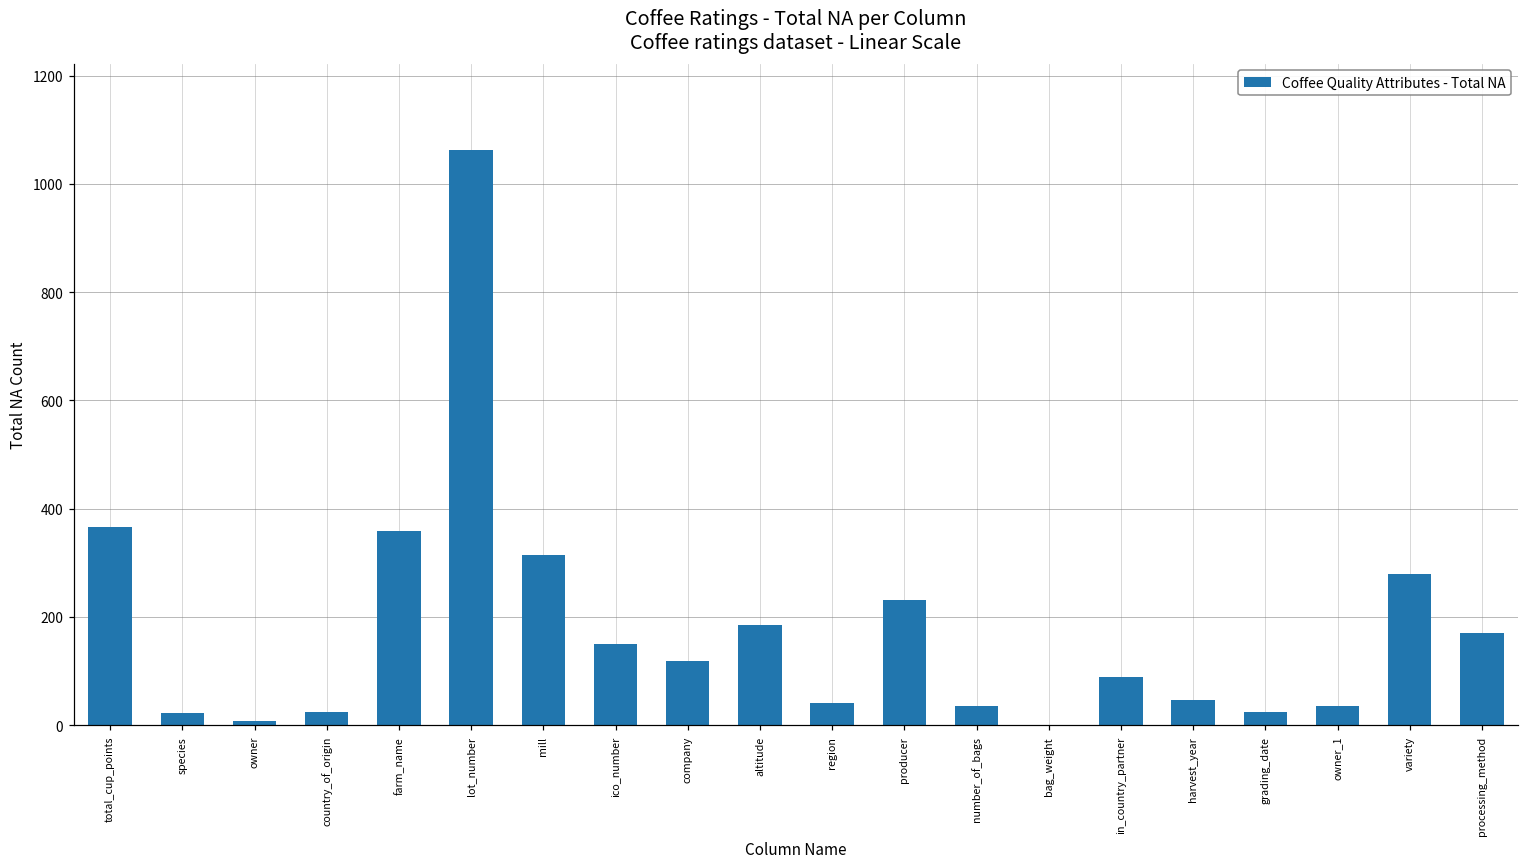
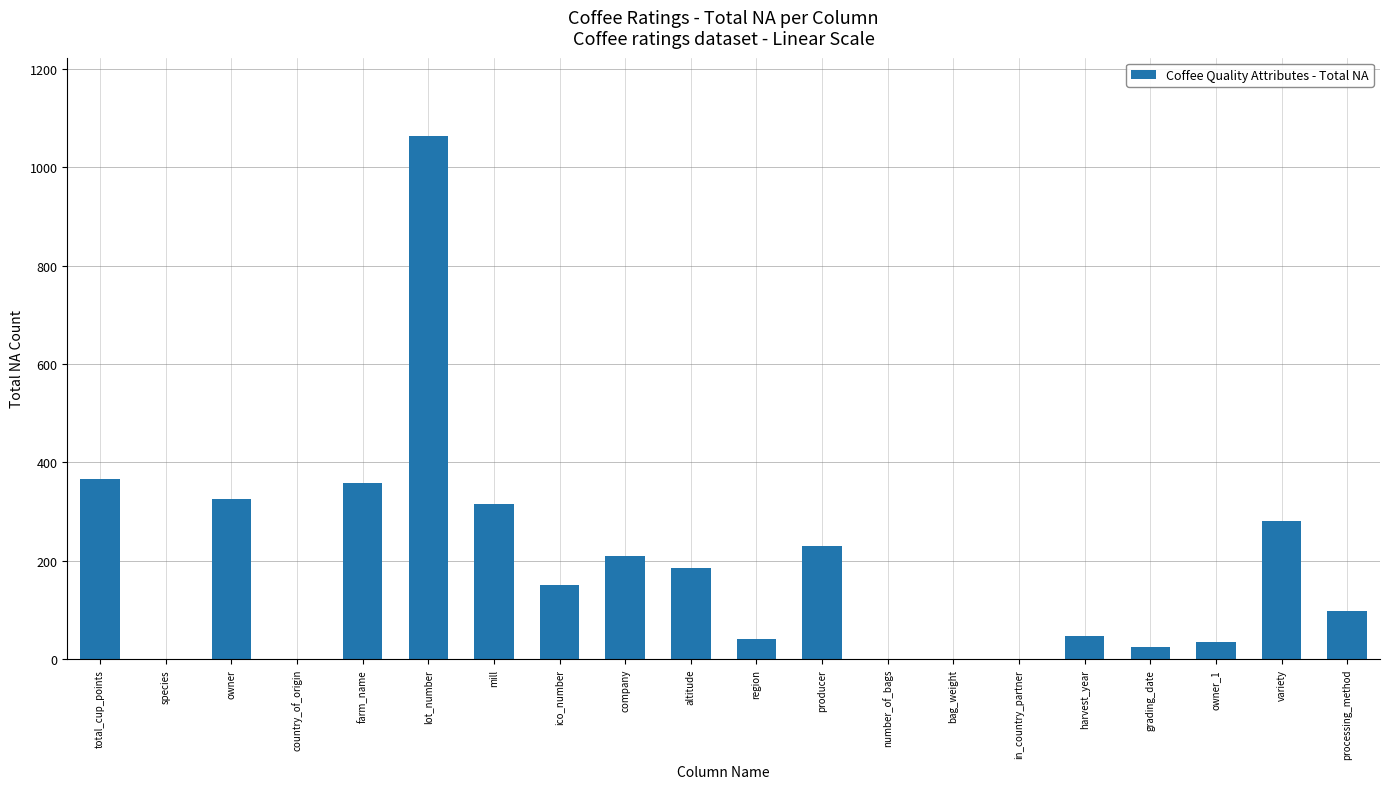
species: 20 -> 0
owner: 10 -> 330
country_of_origin: 30 -> 0
company: 120 -> 210
number_of_bags: 40 -> 0
in_country_partner: 90 -> 0
processing_method: 170 -> 100
